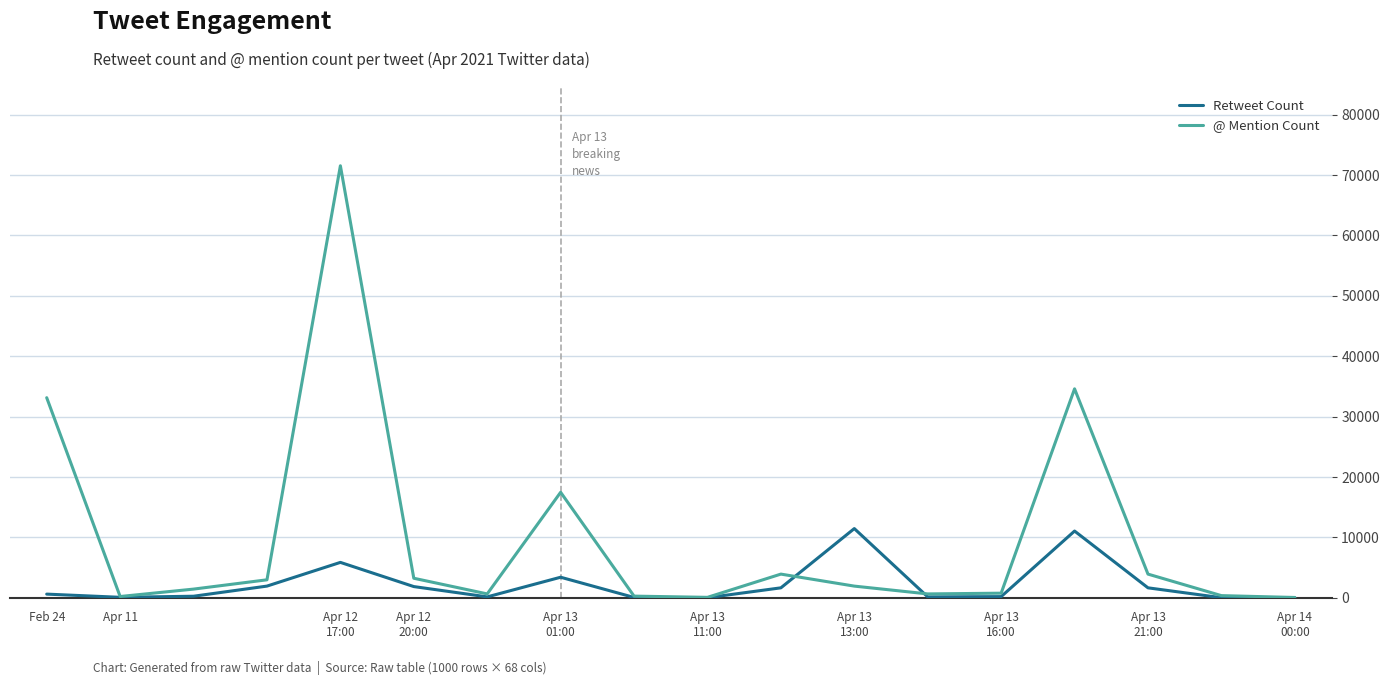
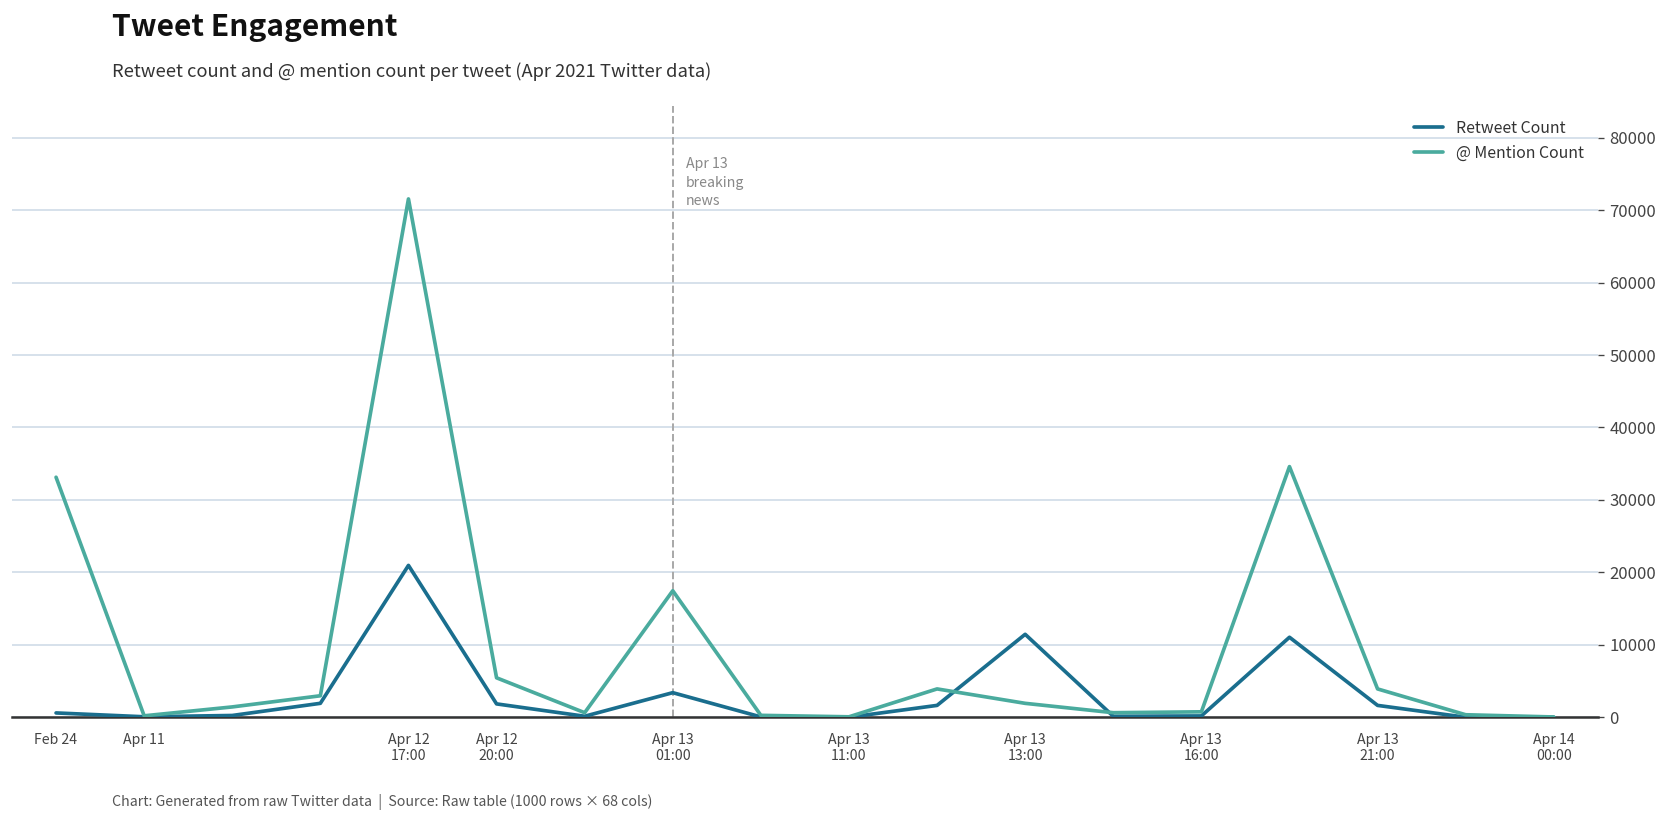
Retweet Count, Apr 12 17:00: 6000 -> 21000
@ Mention Count, Apr 12 20:00: 3000 -> 5000
